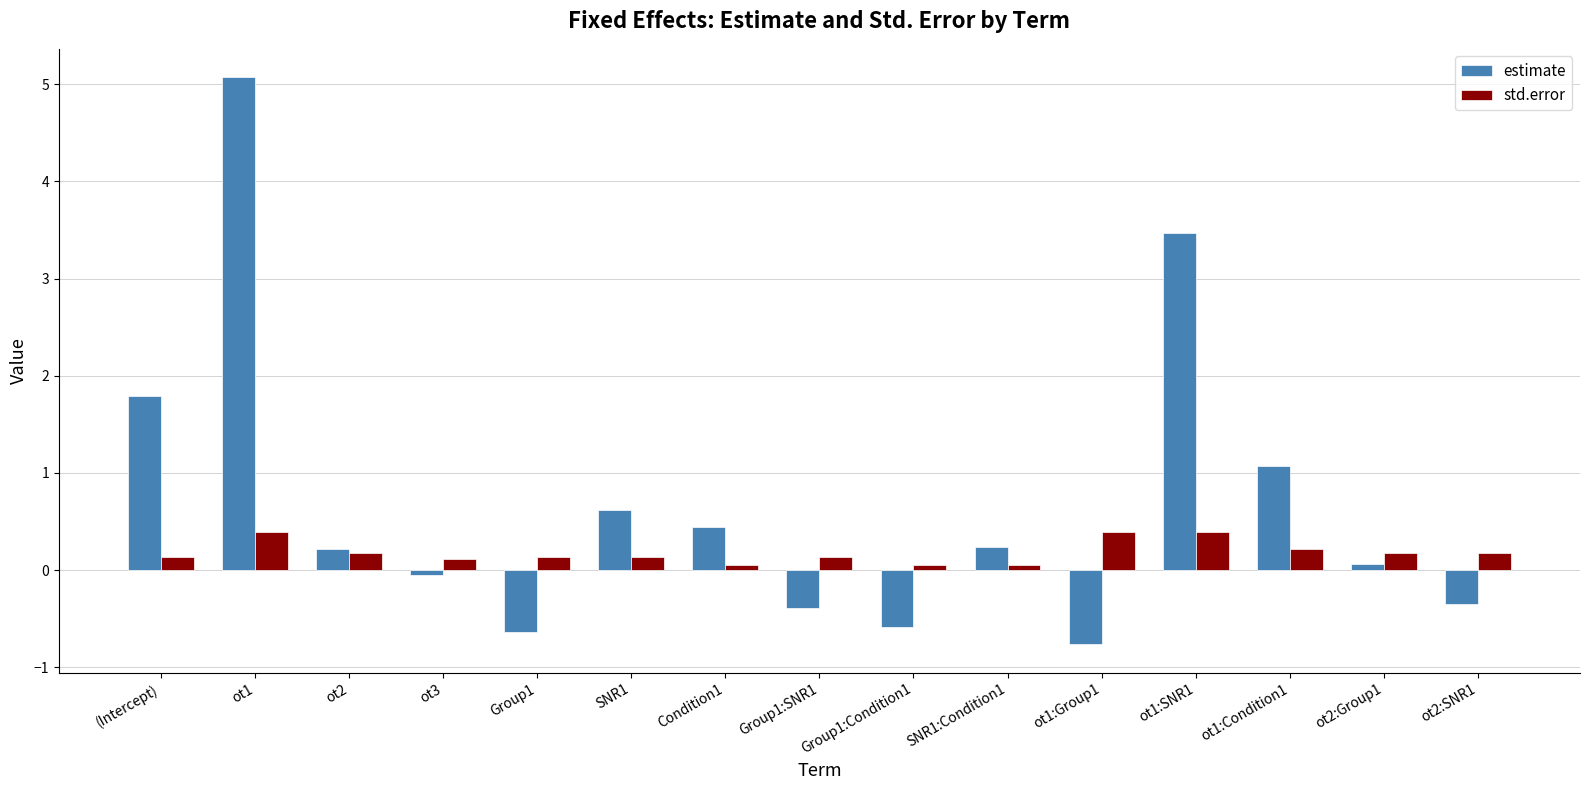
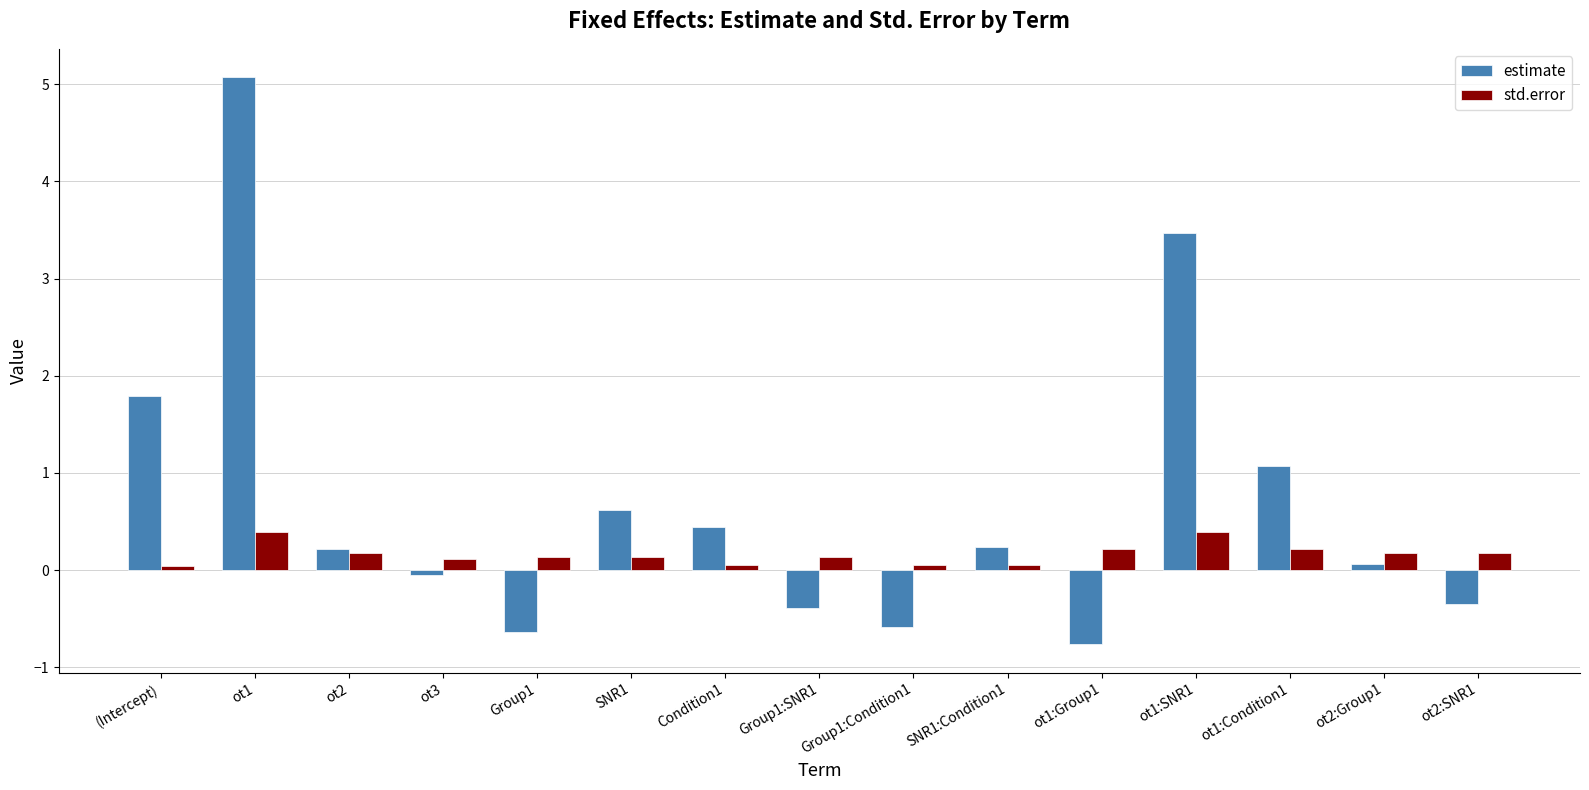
std.error, (Intercept): 0.1 -> 0.0
std.error, ot1:Group1: 0.4 -> 0.2
